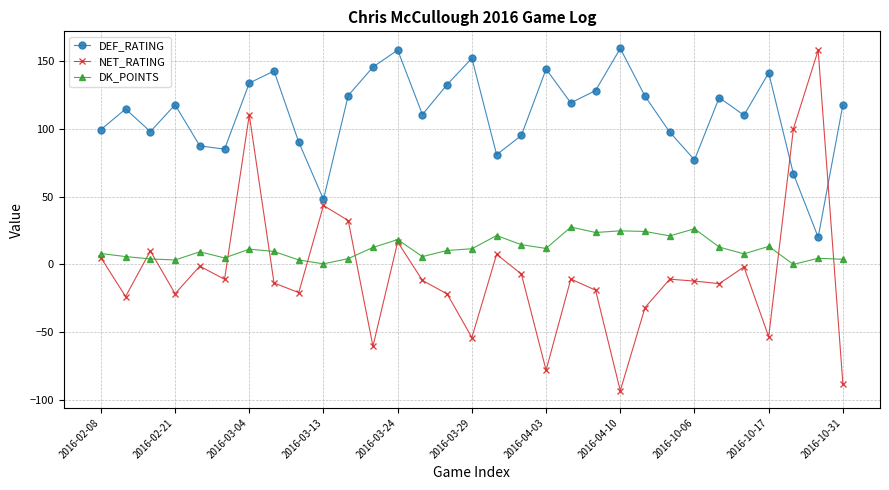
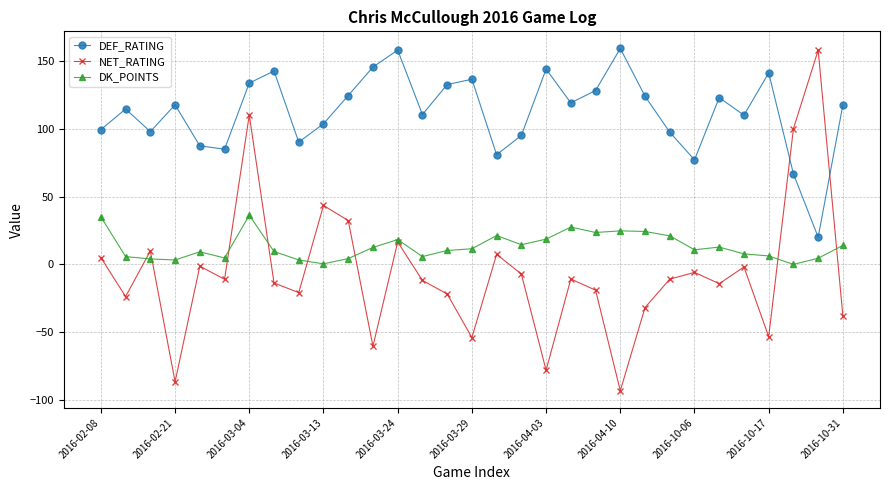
DK_POINTS, 2016-02-08: 8 -> 35
NET_RATING, 2016-02-21: -22 -> -87
DK_POINTS, 2016-03-04: 11 -> 36
DEF_RATING, 2016-03-13: 48 -> 104
DEF_RATING, 2016-03-29: 152 -> 136
DK_POINTS, 2016-04-03: 12 -> 19
NET_RATING, 2016-10-06: -12 -> -6
DK_POINTS, 2016-10-06: 26 -> 11
DK_POINTS, 2016-10-17: 13 -> 6
NET_RATING, 2016-10-31: -88 -> -38
DK_POINTS, 2016-10-31: 4 -> 14
